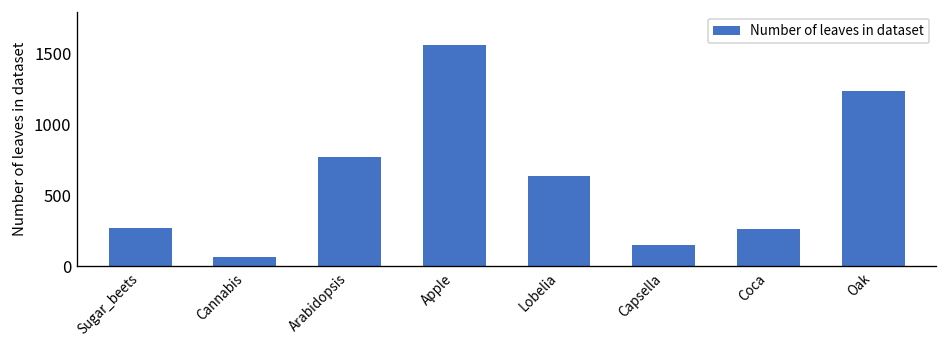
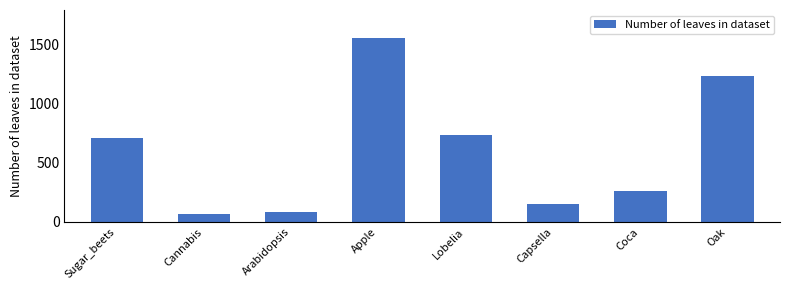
Sugar_beets: 270 -> 710
Arabidopsis: 770 -> 80
Lobelia: 640 -> 730
